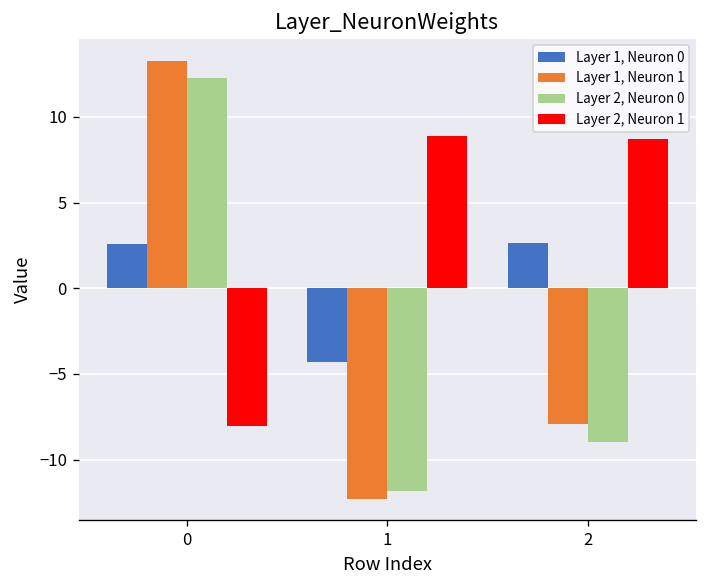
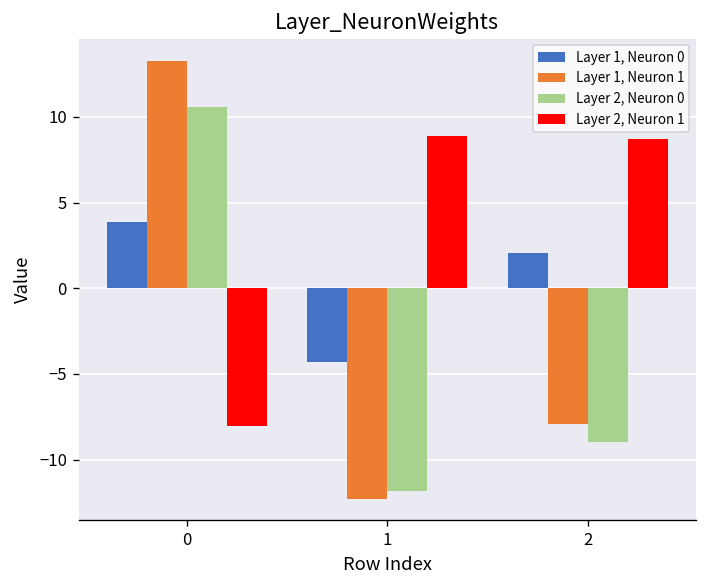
Layer 1, Neuron 0, 0: 2.6 -> 3.9
Layer 2, Neuron 0, 0: 12.3 -> 10.6
Layer 1, Neuron 0, 2: 2.7 -> 2.0
